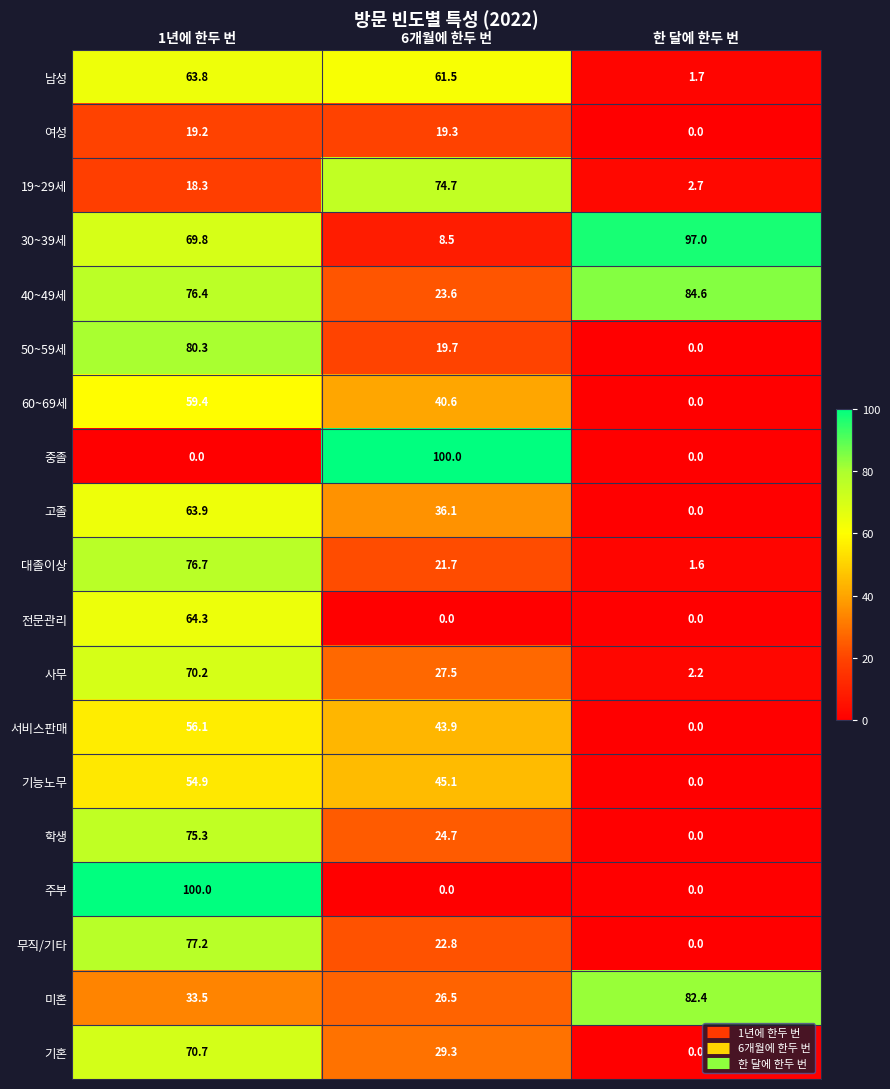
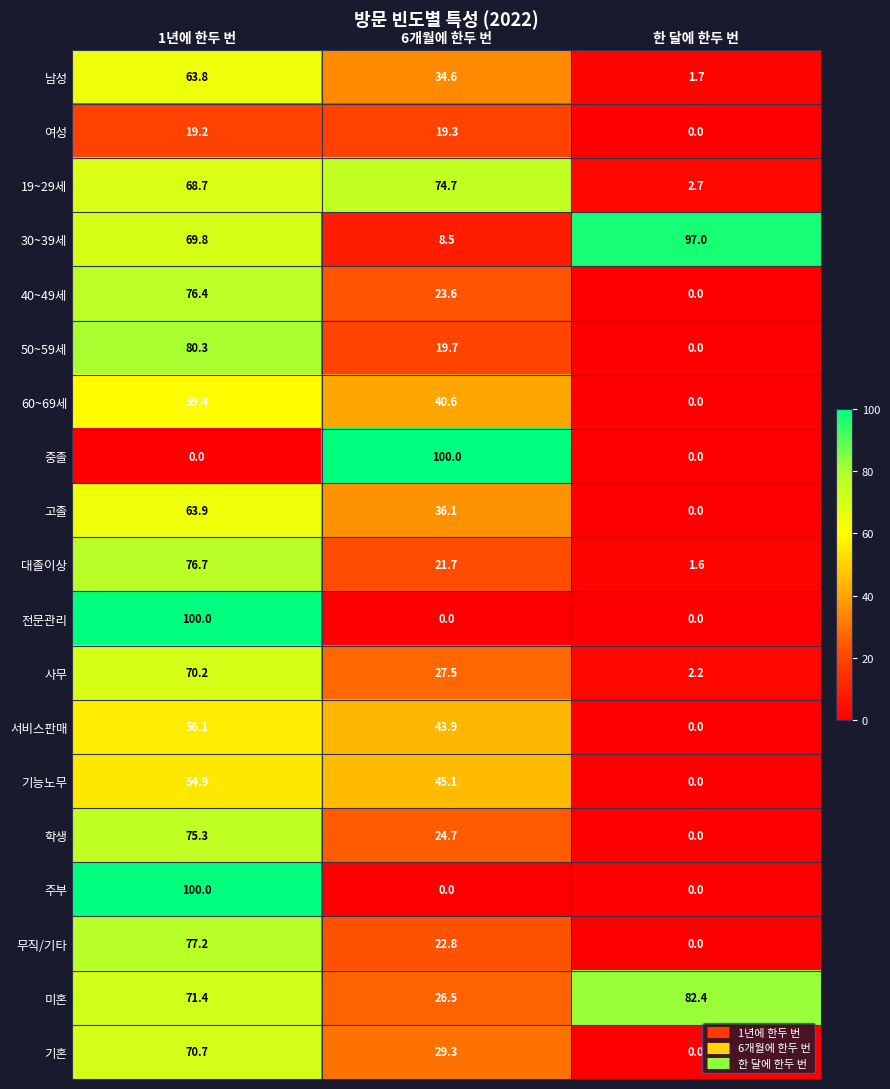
남성, 6개월에 한두 번: 61.5 -> 34.6
19~29세, 1년에 한두 번: 18.3 -> 68.7
40~49세, 한 달에 한두 번: 84.6 -> 0.0
전문관리, 1년에 한두 번: 64.3 -> 100.0
미혼, 1년에 한두 번: 33.5 -> 71.4
